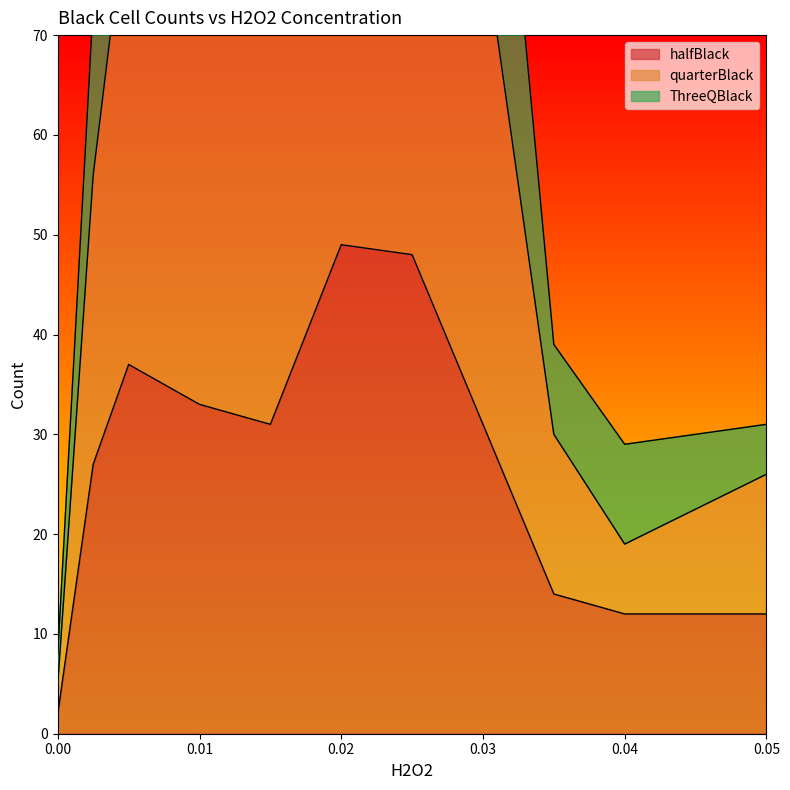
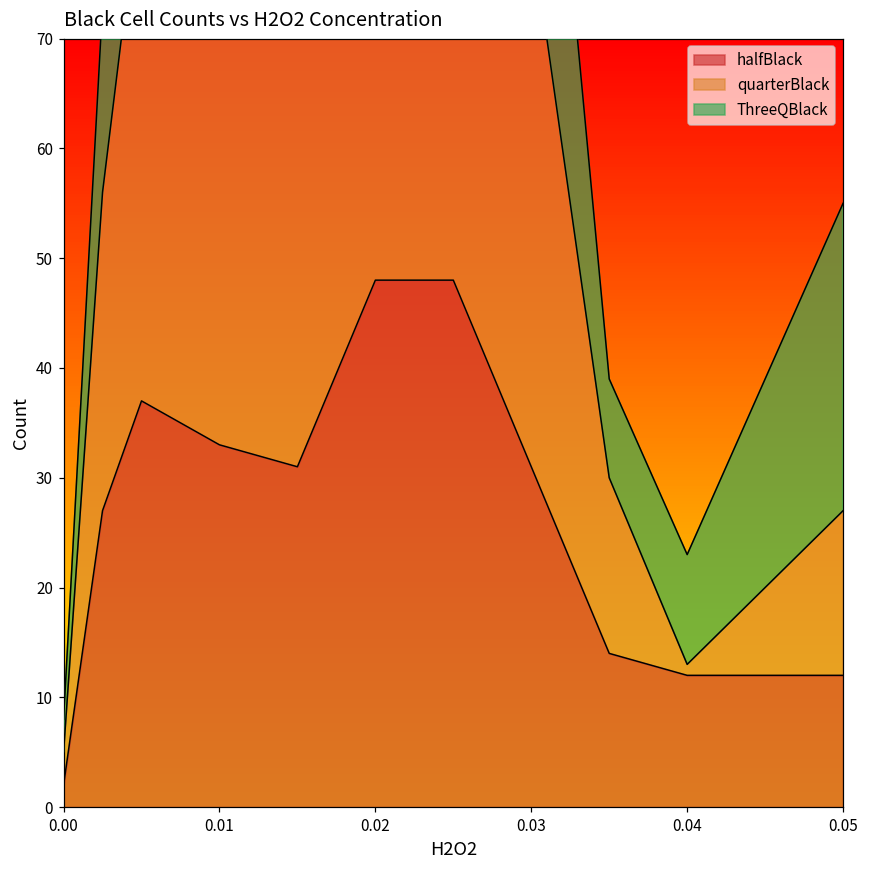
halfBlack, 0.02: 49 -> 48
quarterBlack, 0.04: 7 -> 1
quarterBlack, 0.05: 14 -> 15
ThreeQBlack, 0.05: 5 -> 28
